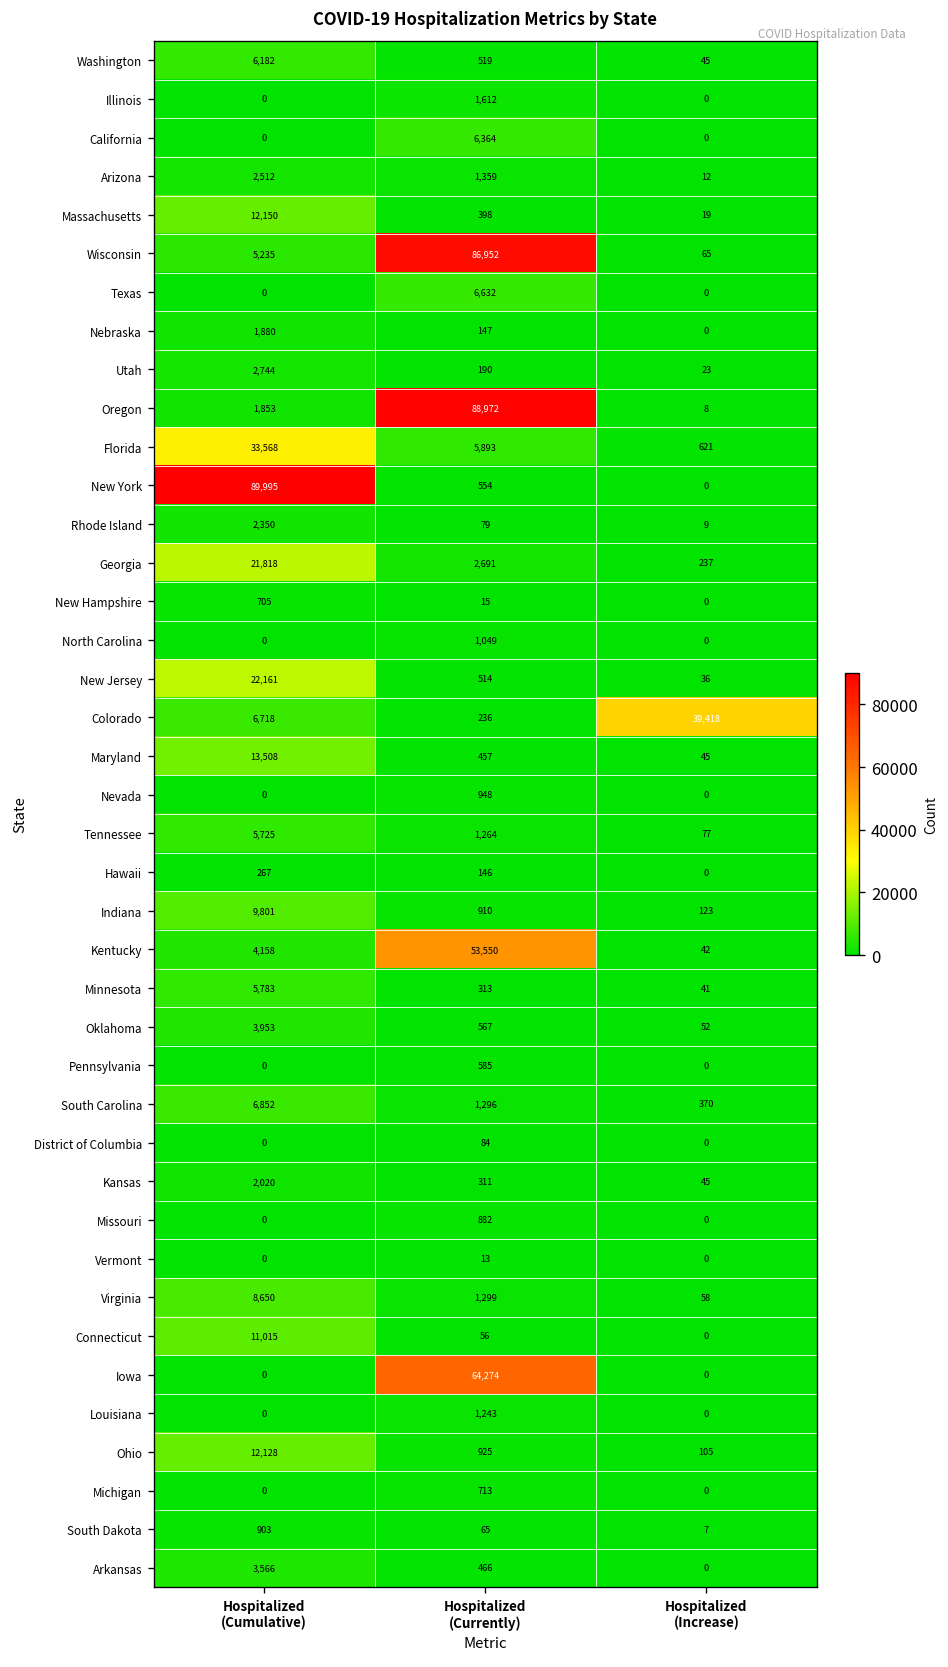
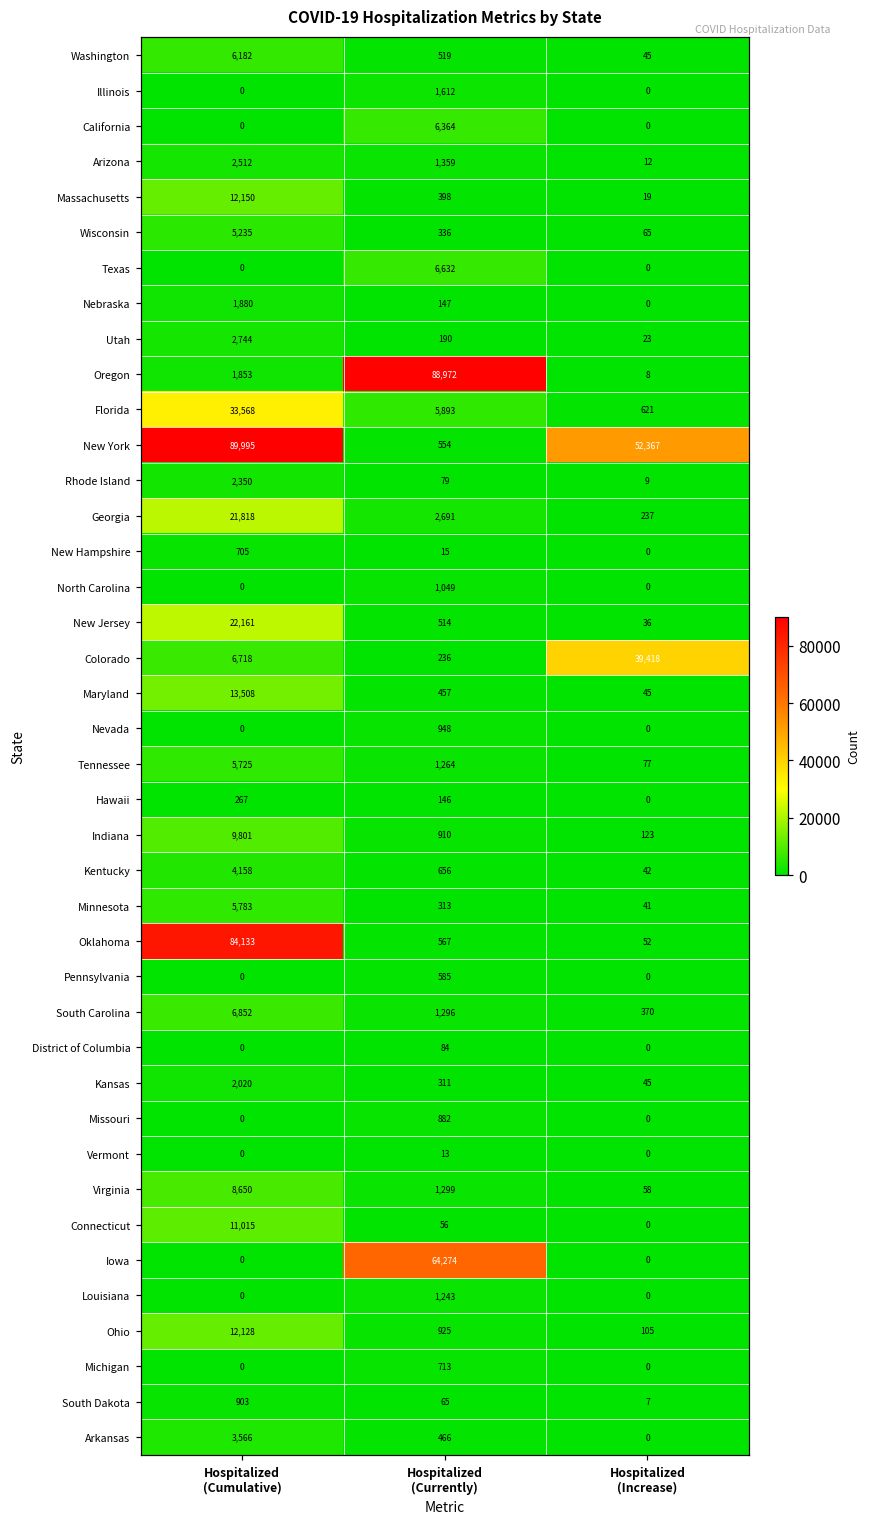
Wisconsin, Hospitalized (Currently): 86,952 -> 336
New York, Hospitalized (Increase): 0 -> 52,367
Kentucky, Hospitalized (Currently): 53,550 -> 656
Oklahoma, Hospitalized (Cumulative): 3,953 -> 84,133
